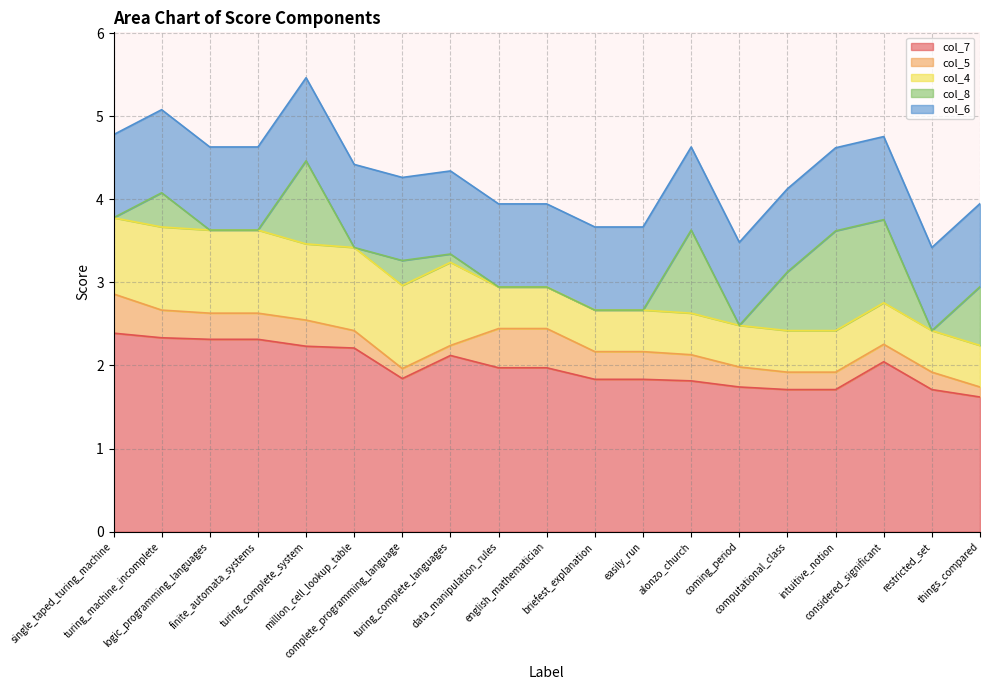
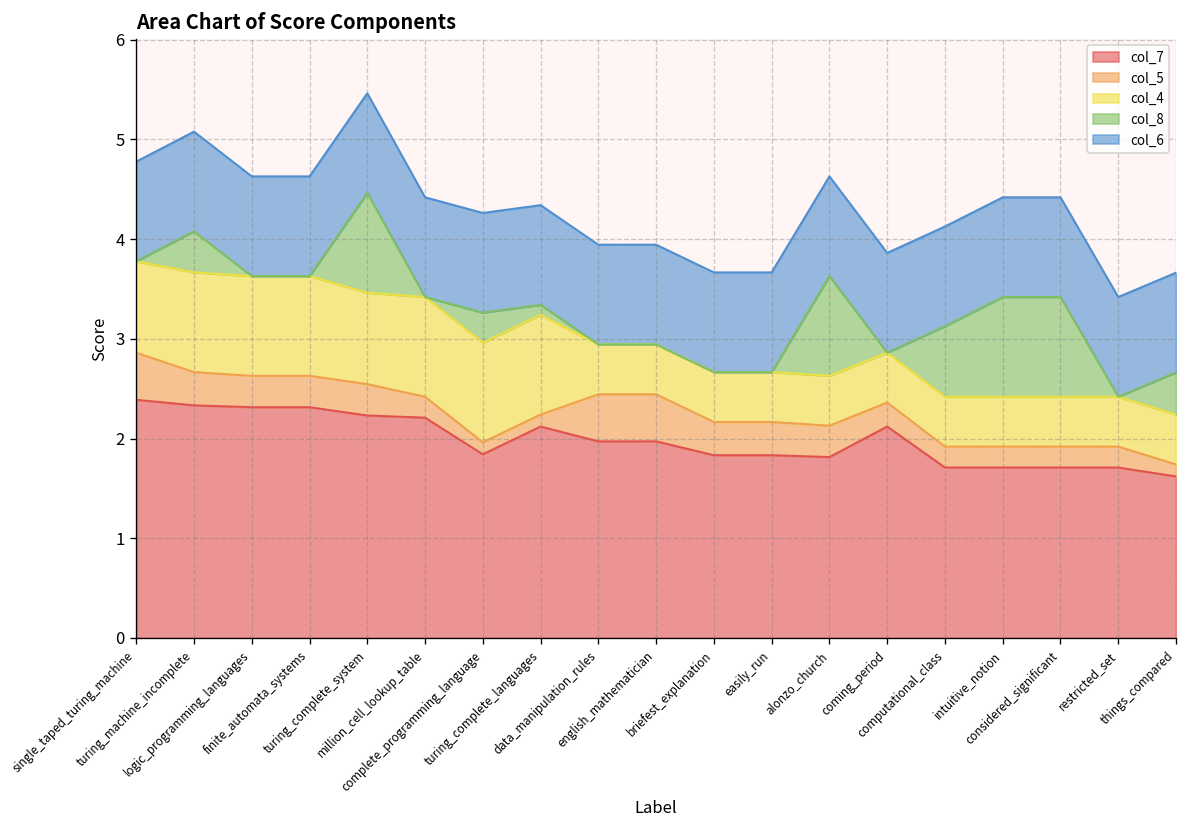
col_7, coming_period: 1.7 -> 2.1
col_8, intuitive_notion: 1.2 -> 1.0
col_7, considered_significant: 2.0 -> 1.7
col_8, things_compared: 0.7 -> 0.4
